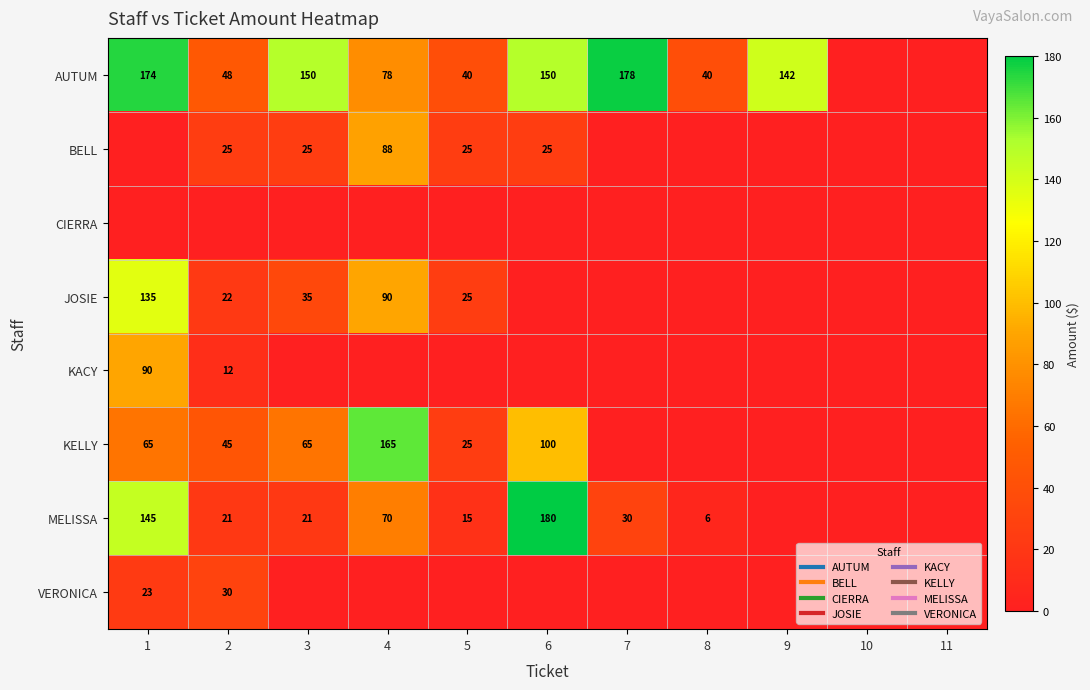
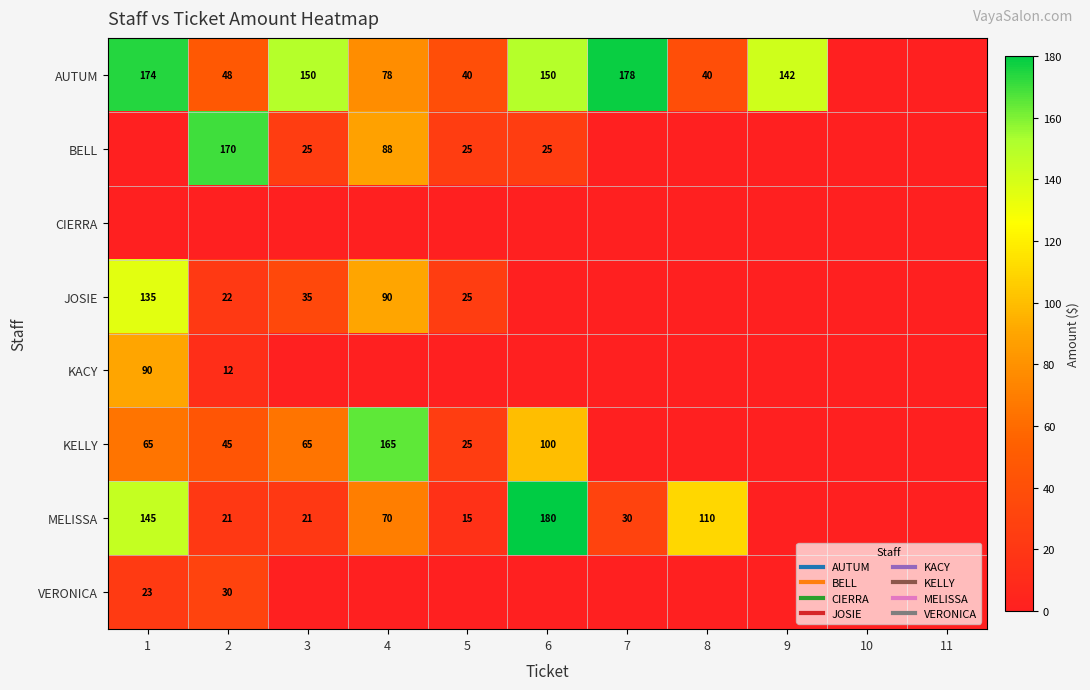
BELL, 2: 25 -> 170
MELISSA, 8: 6 -> 110
